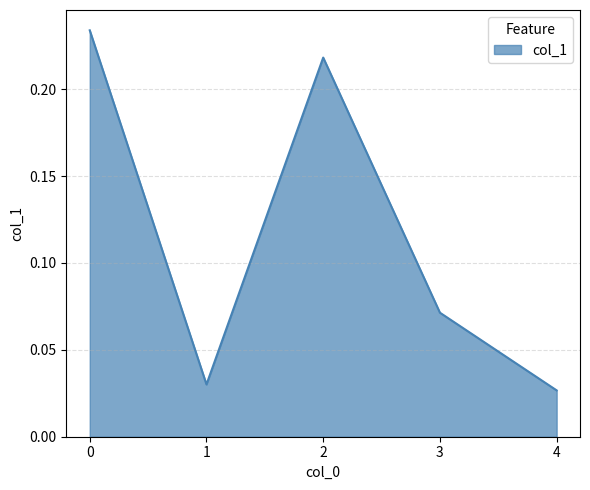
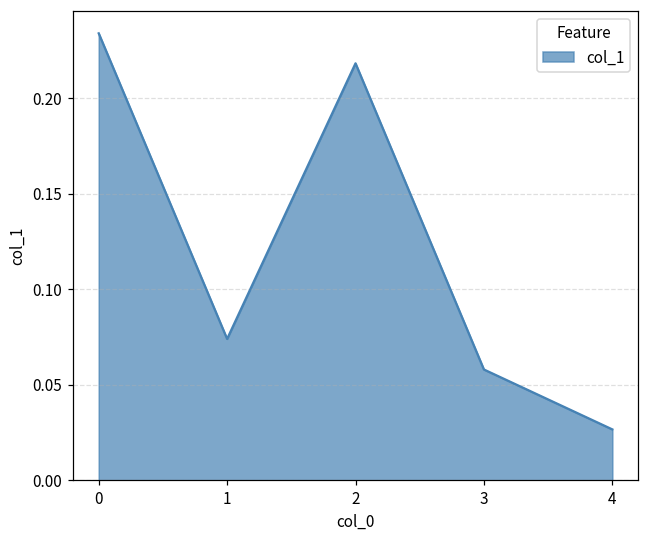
1: 0.030 -> 0.074
3: 0.071 -> 0.058
